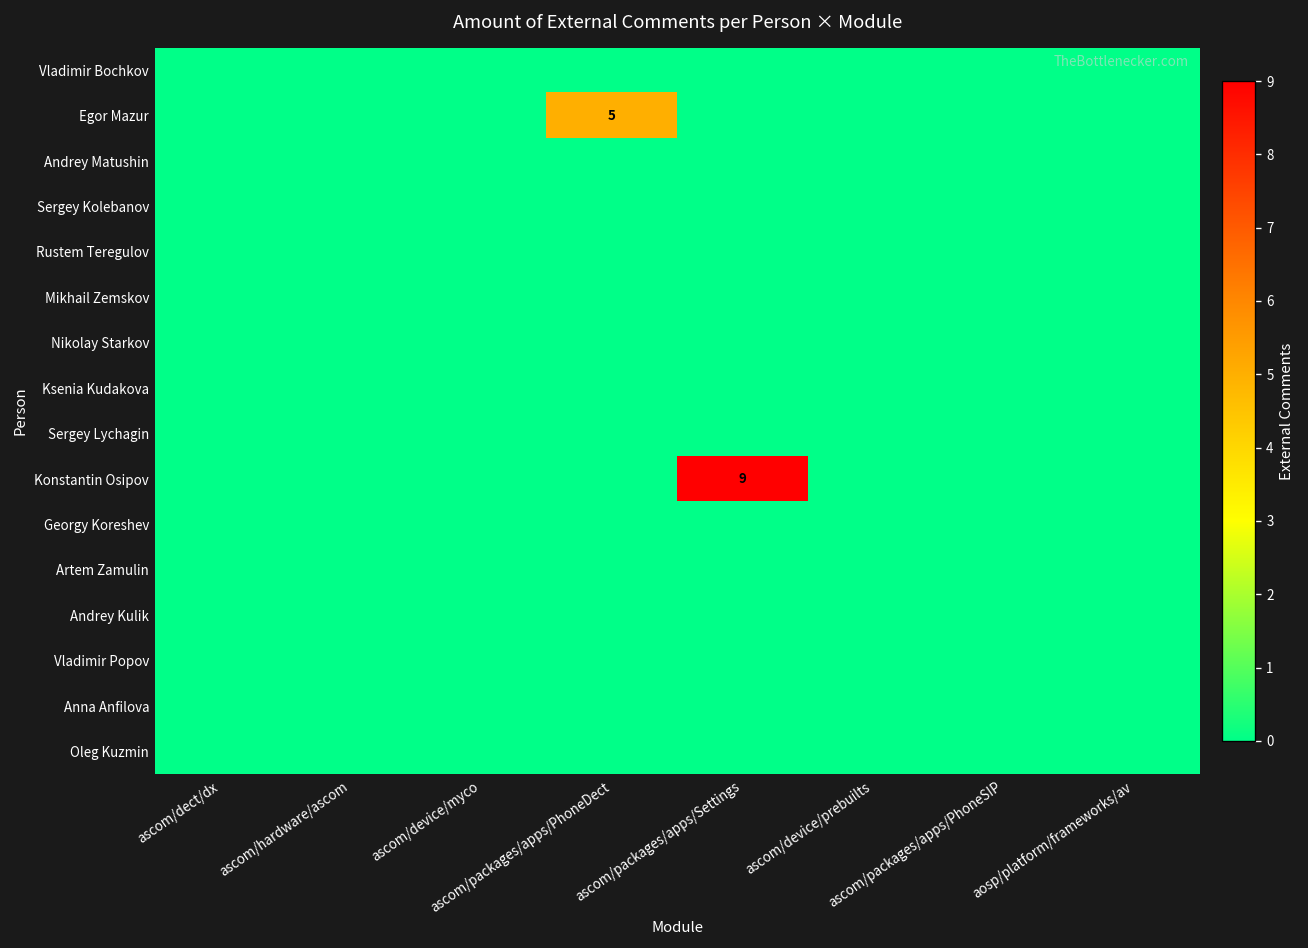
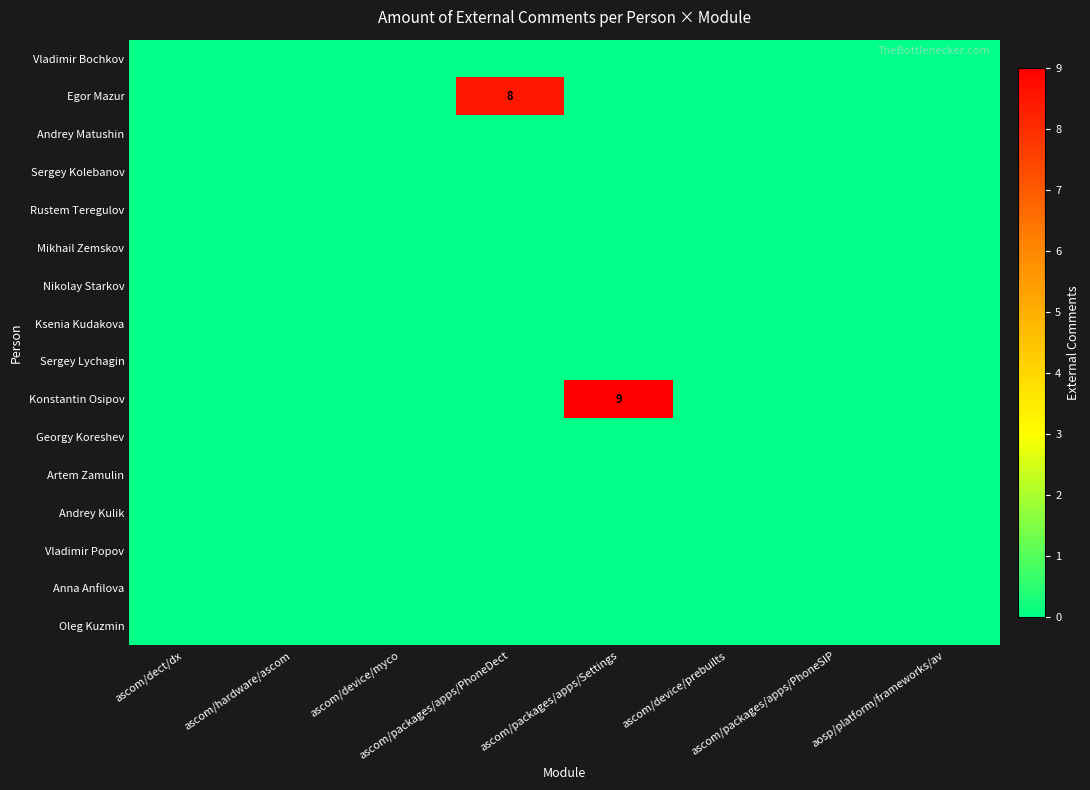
Egor Mazur, ascom/packages/apps/PhoneDect: 5 -> 8
